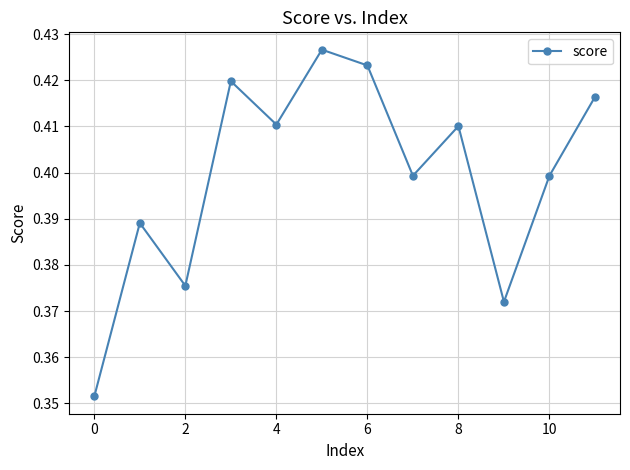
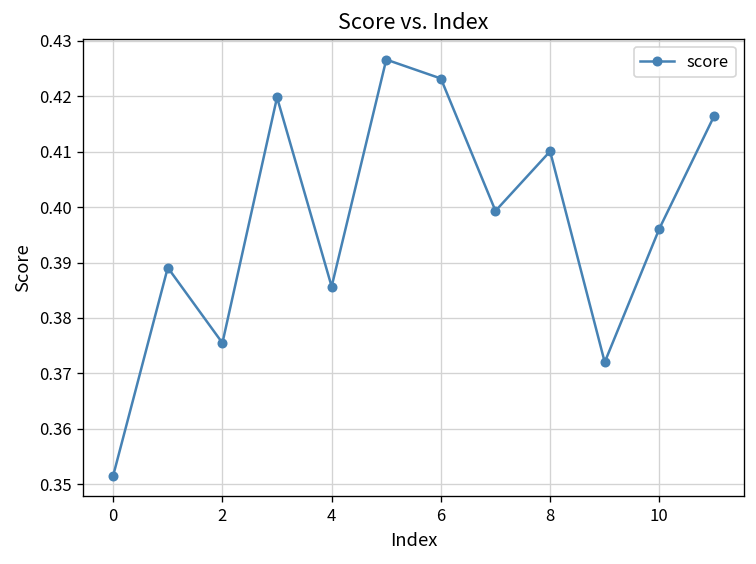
4: 0.410 -> 0.386
10: 0.399 -> 0.396
